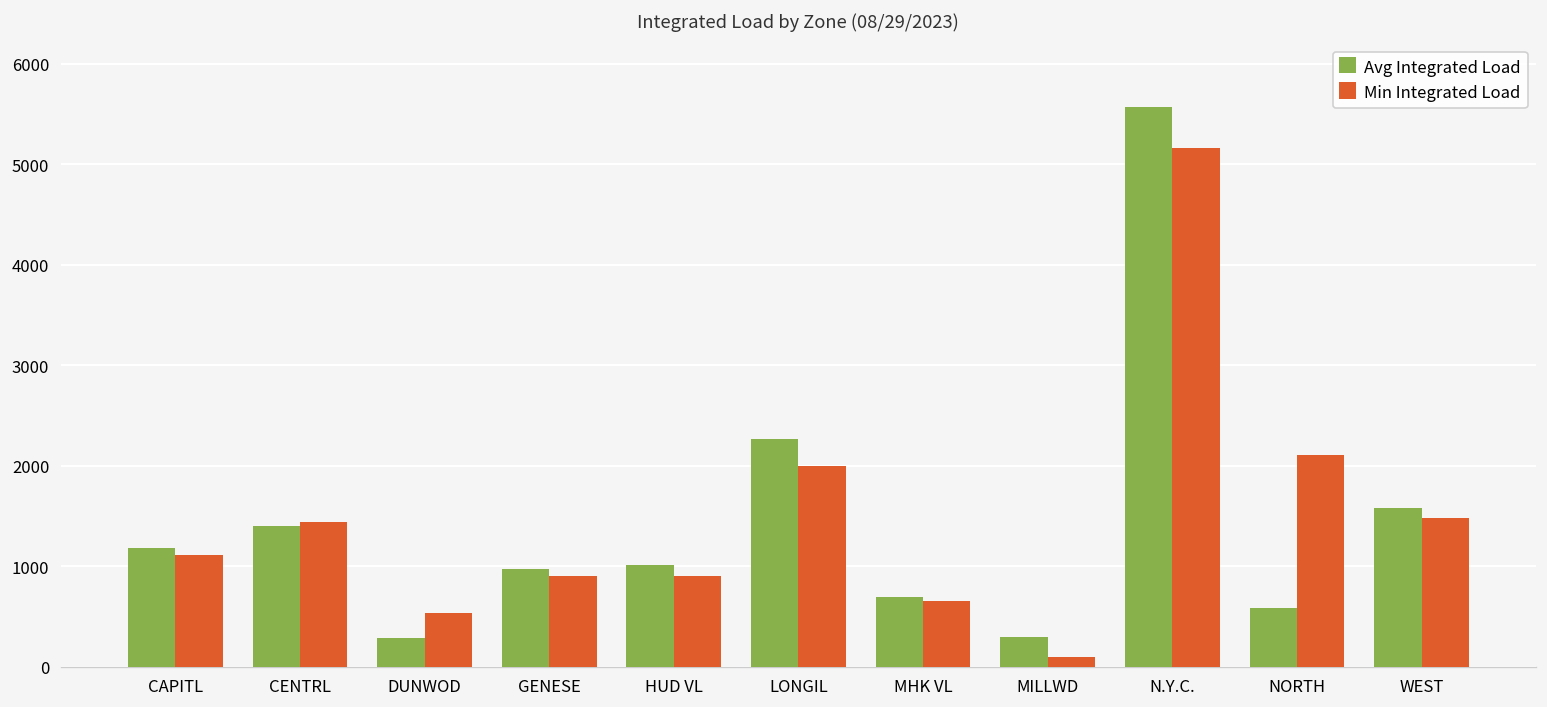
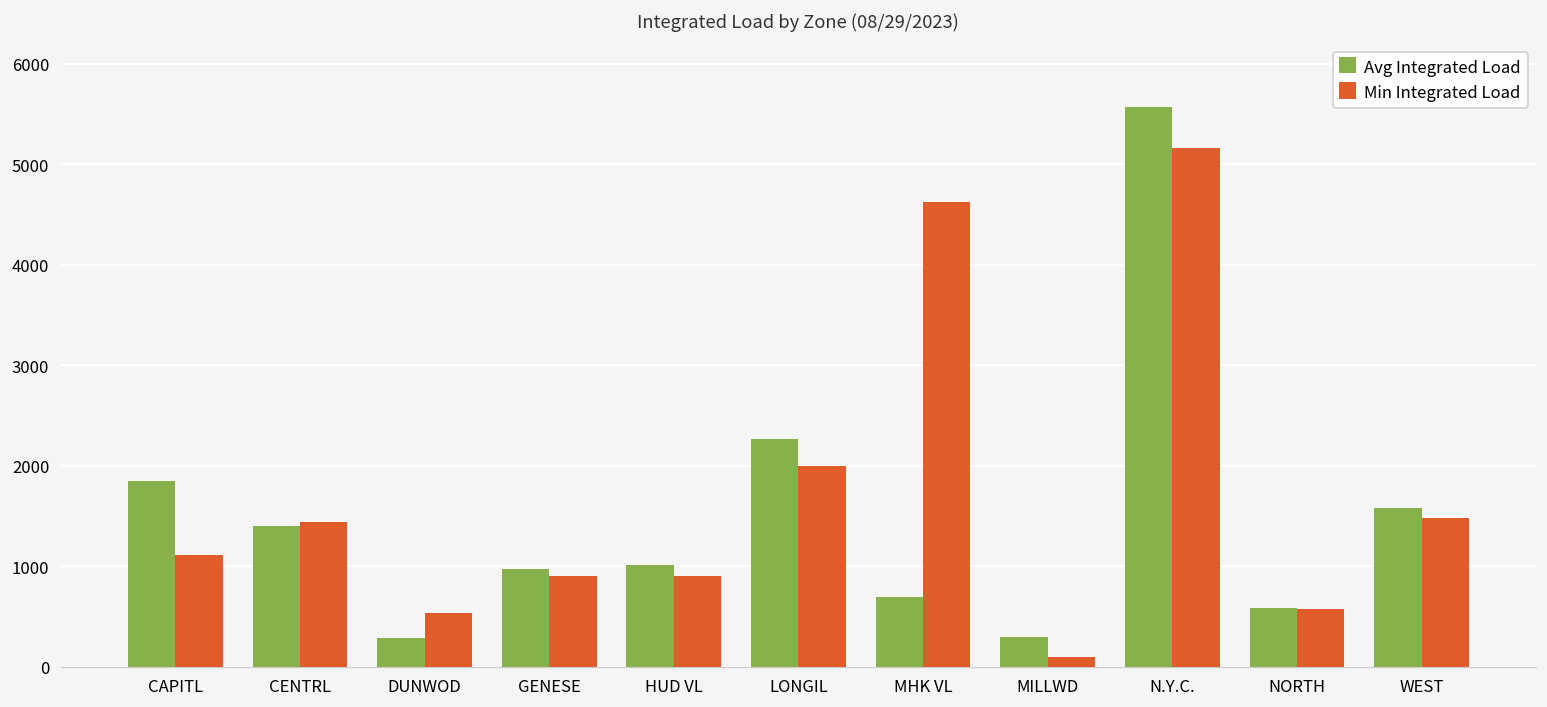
Avg Integrated Load, CAPITL: 1200 -> 1900
Min Integrated Load, MHK VL: 600 -> 4600
Min Integrated Load, NORTH: 2100 -> 600
